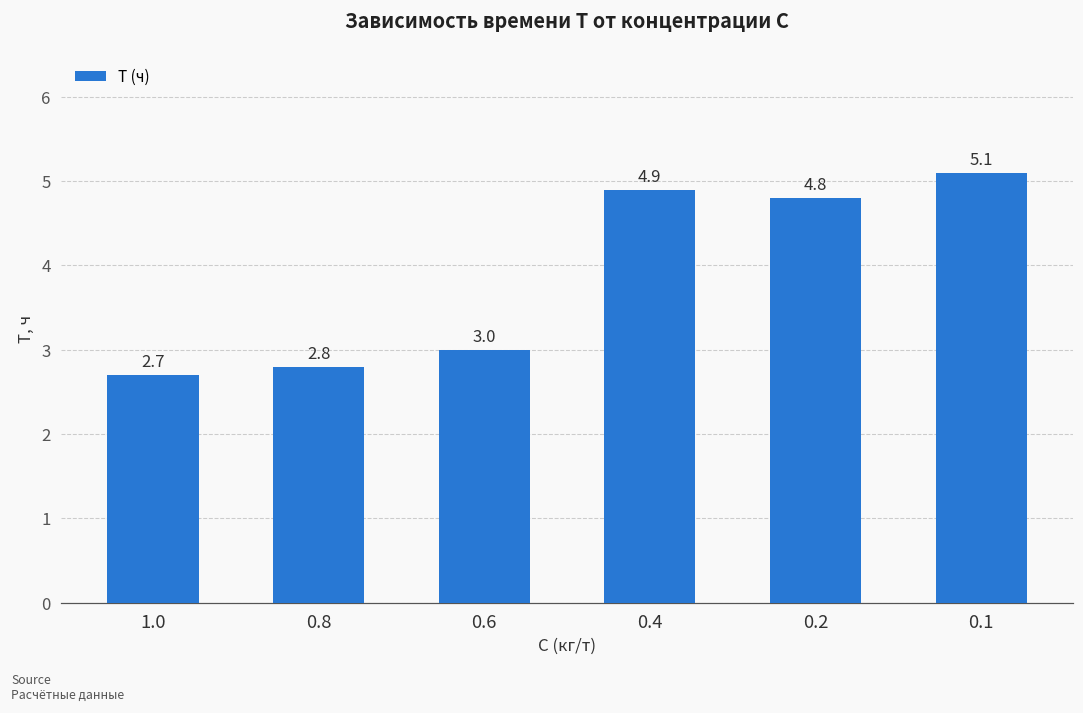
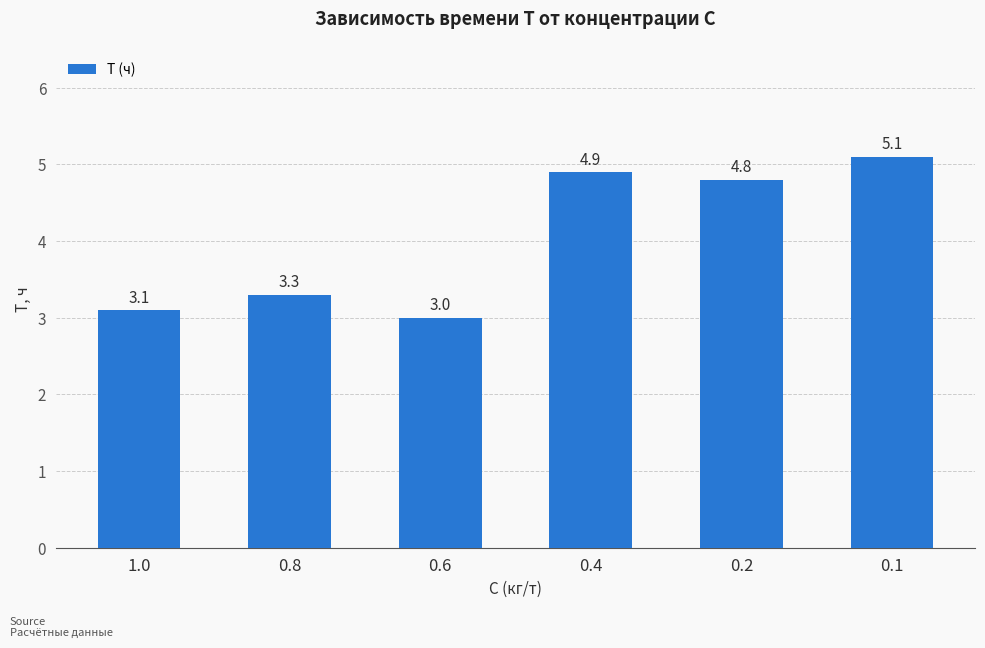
1.0: 2.7 -> 3.1
0.8: 2.8 -> 3.3
